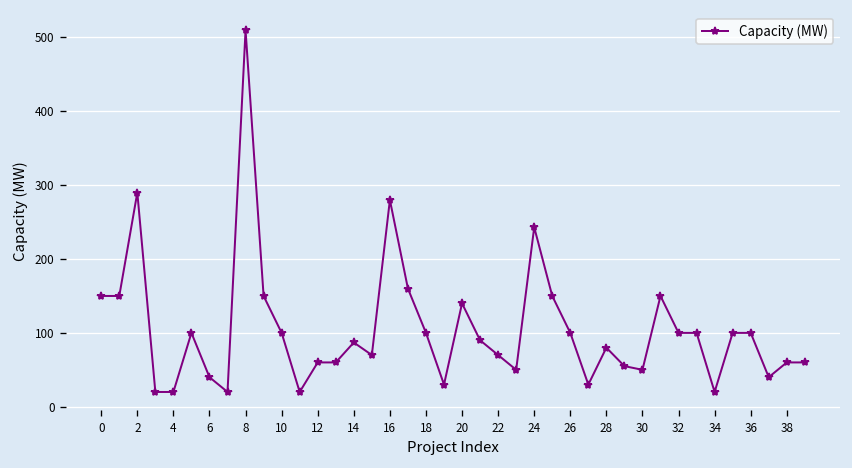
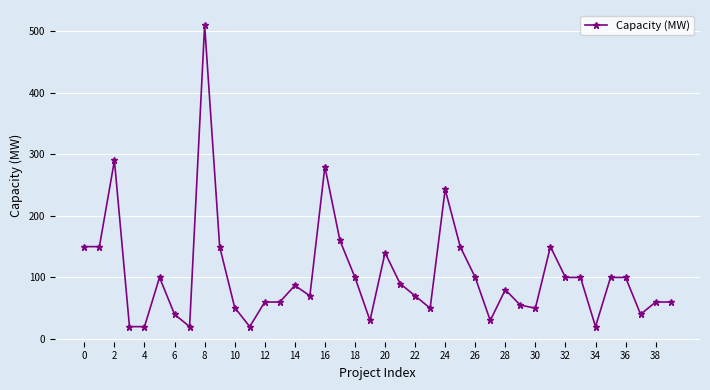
10: 100 -> 50
